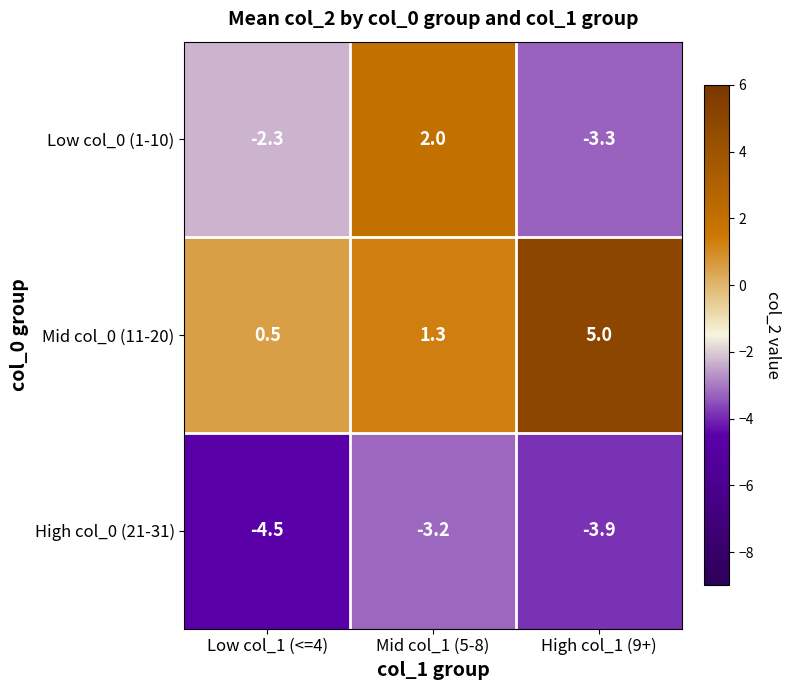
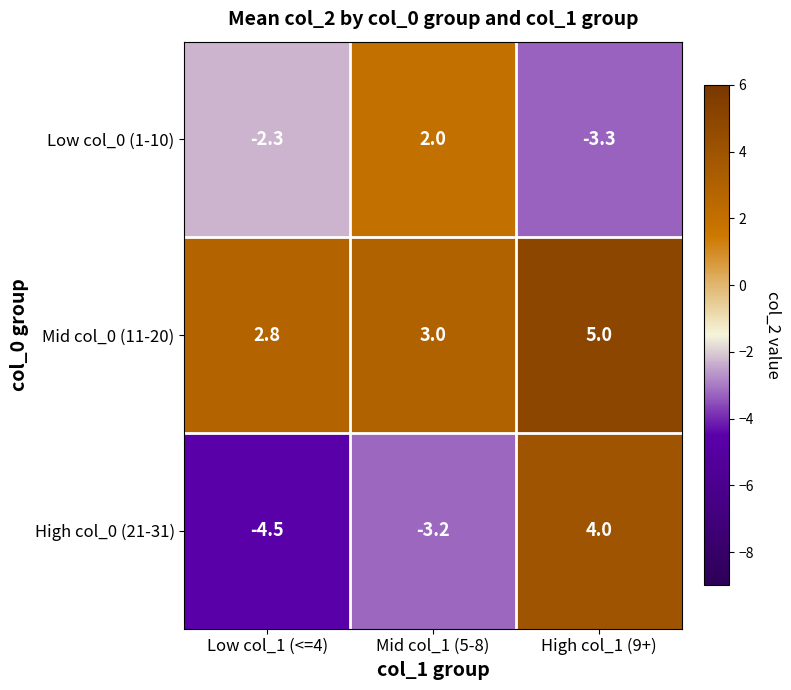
Mid col_0 (11-20), Low col_1 (<=4): 0.5 -> 2.8
Mid col_0 (11-20), Mid col_1 (5-8): 1.3 -> 3.0
High col_0 (21-31), High col_1 (9+): -3.9 -> 4.0
